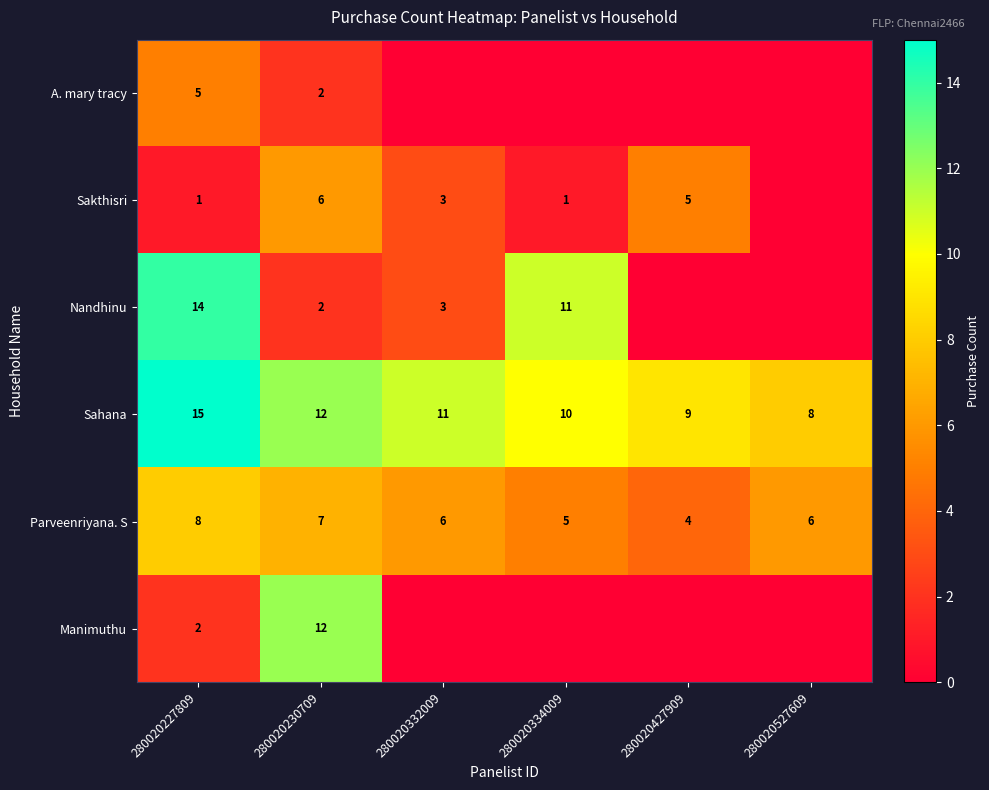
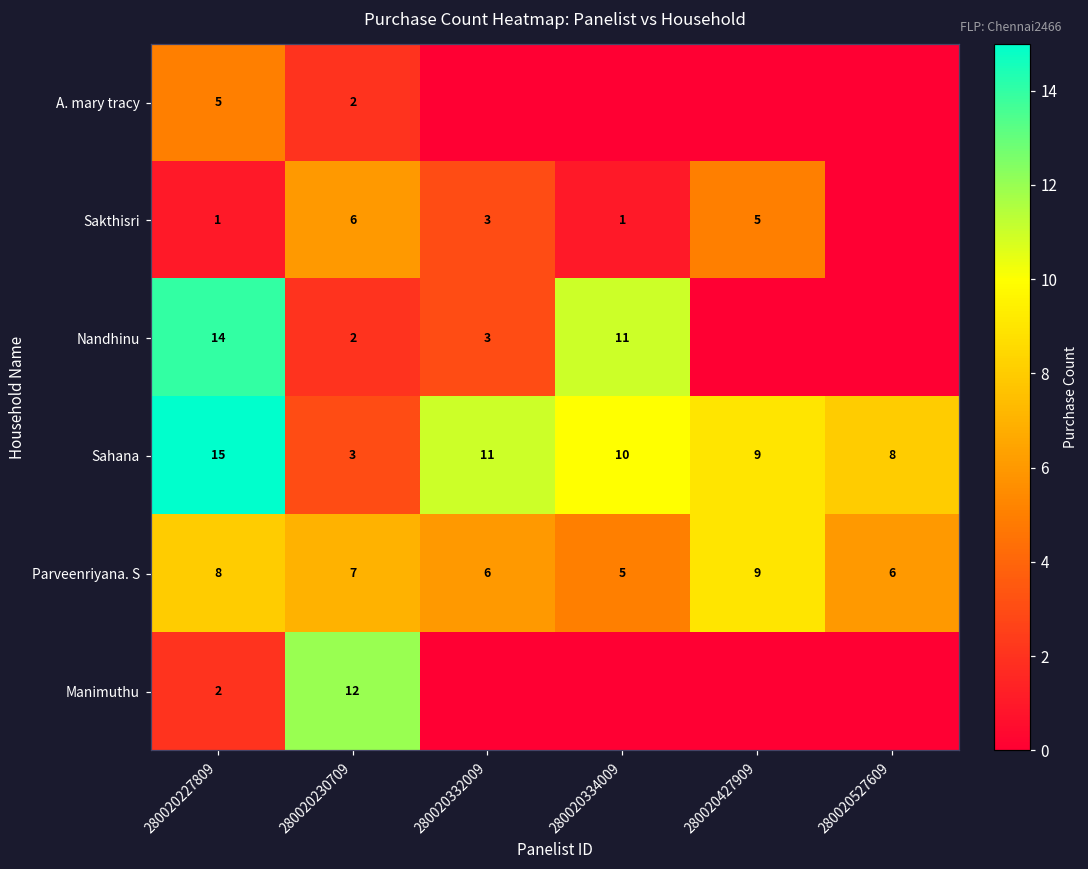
Sahana, 280020230709: 12 -> 3
Parveenriyana. S, 280020427909: 4 -> 9
